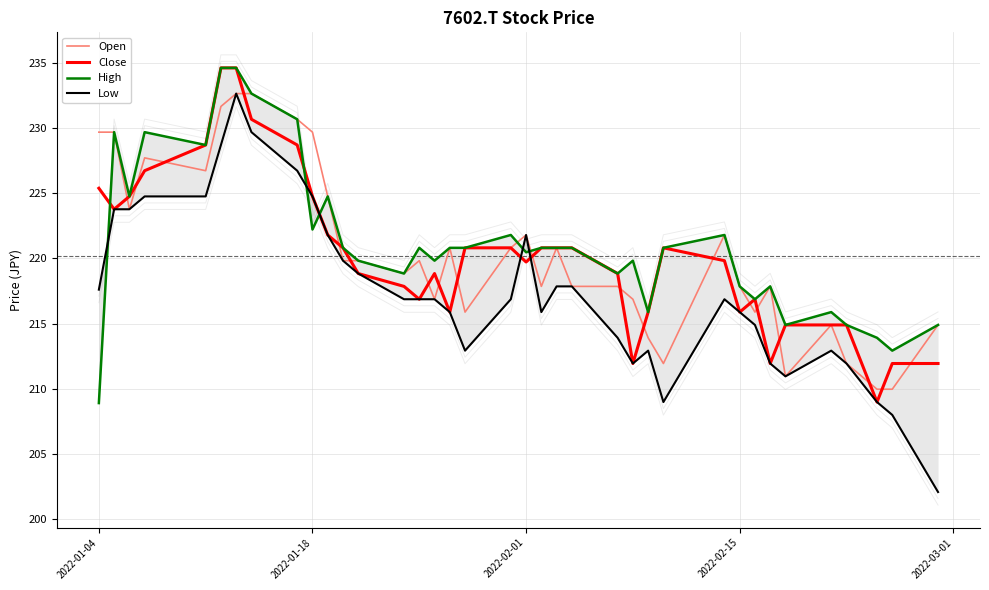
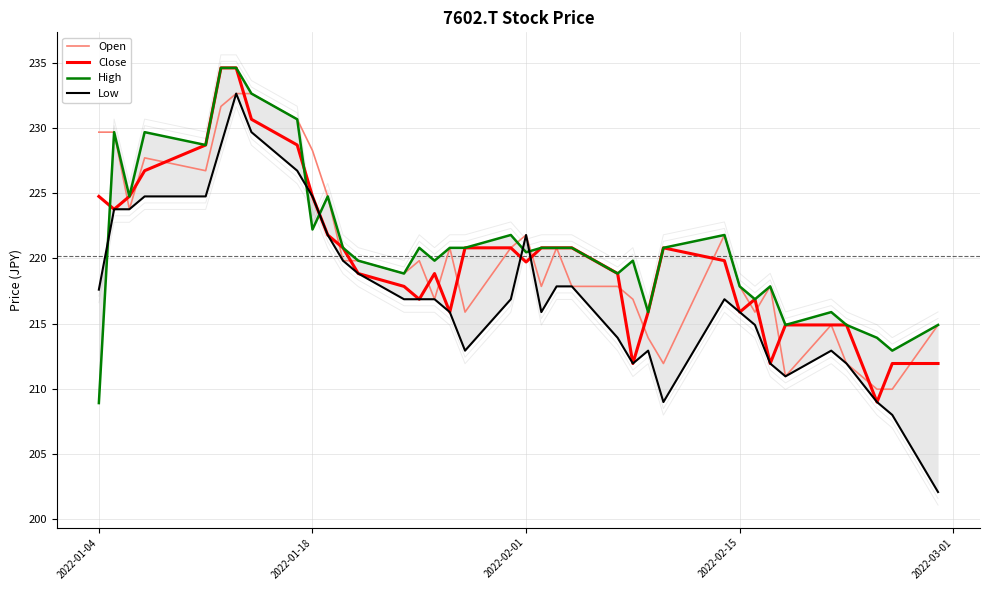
Close, 2022-01-04: 225.4 -> 224.8
Open, 2022-01-18: 229.7 -> 228.3
